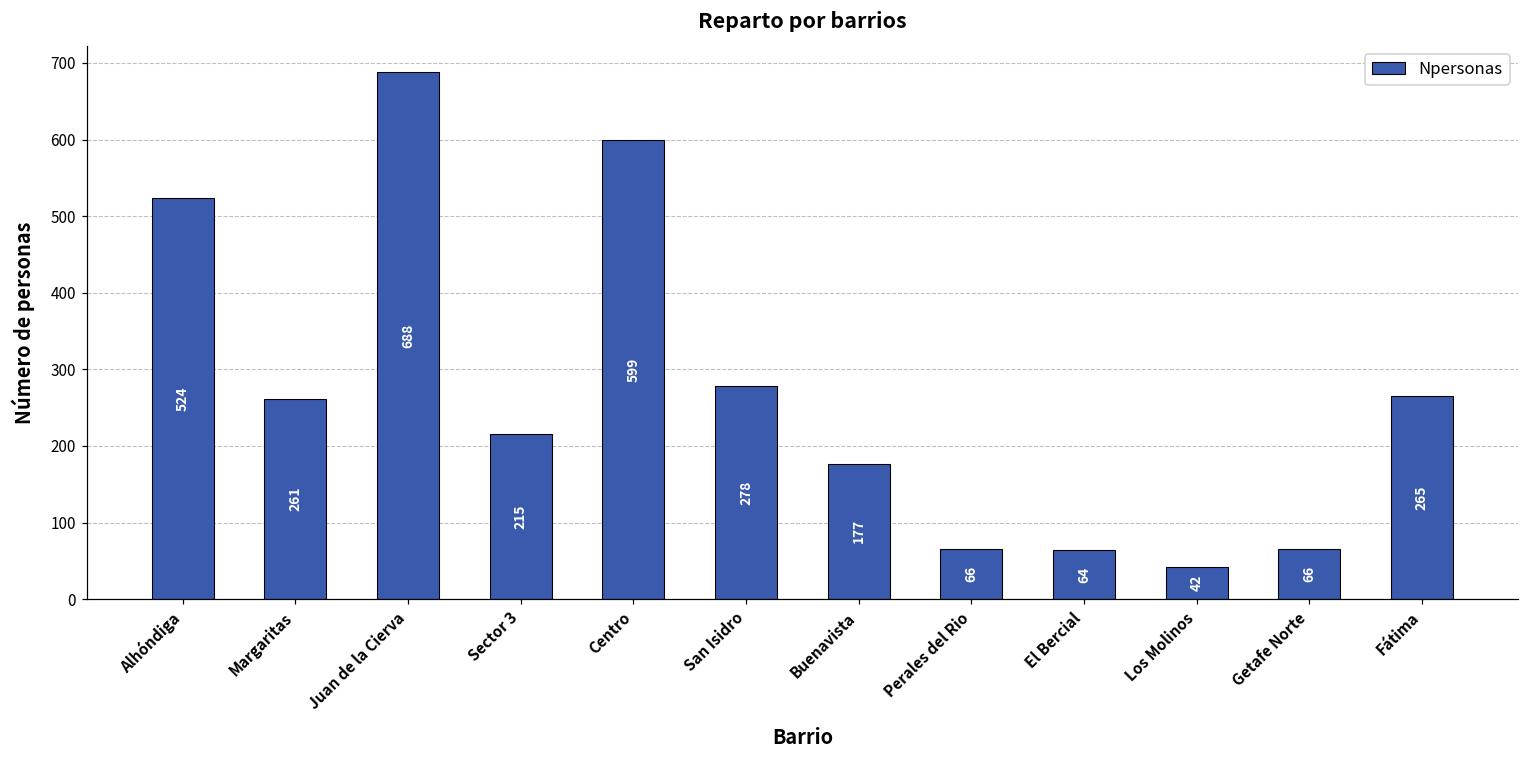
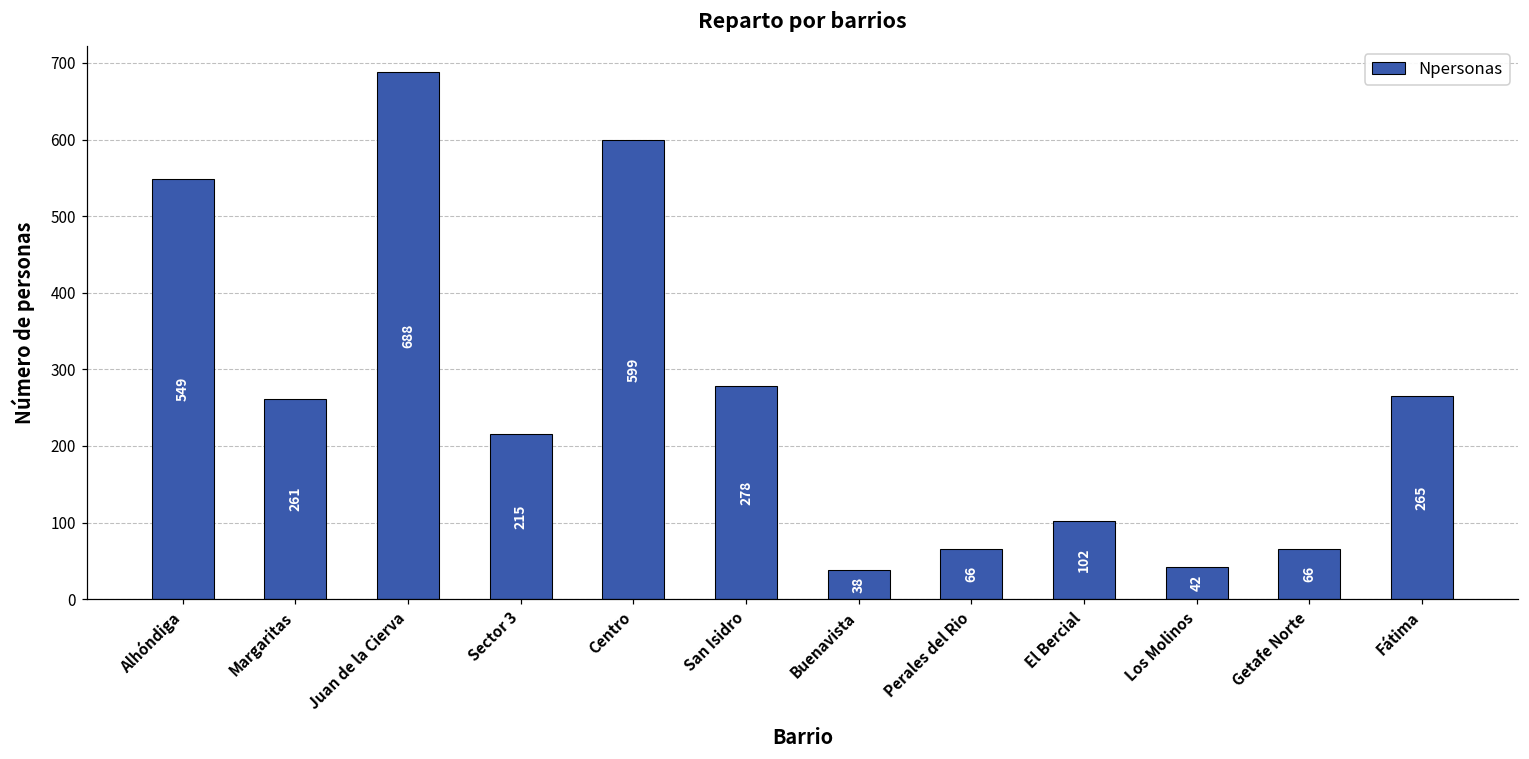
Alhóndiga: 524 -> 549
Buenavista: 177 -> 38
El Bercial: 64 -> 102
